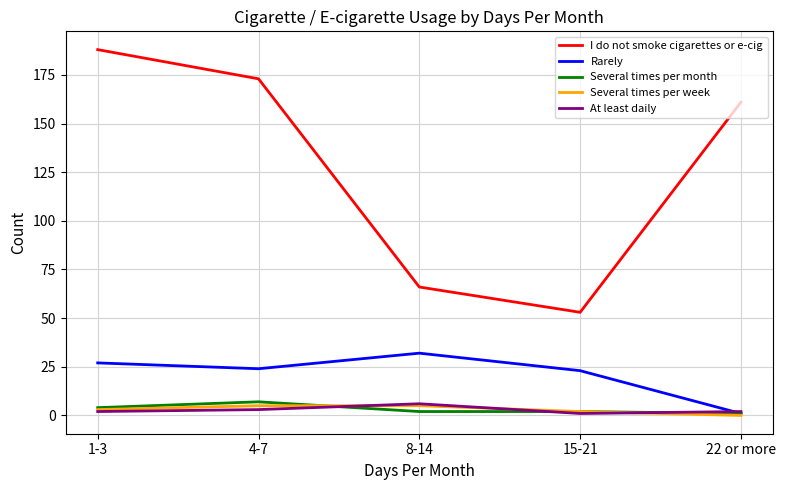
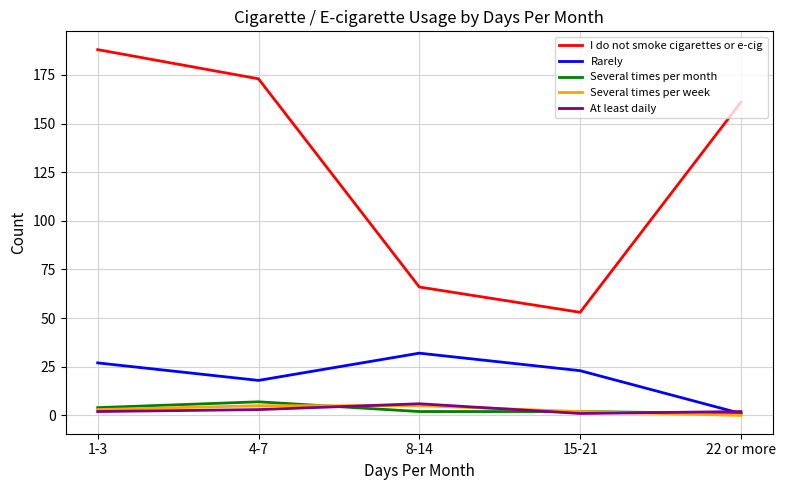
Rarely, 4-7: 24 -> 18
